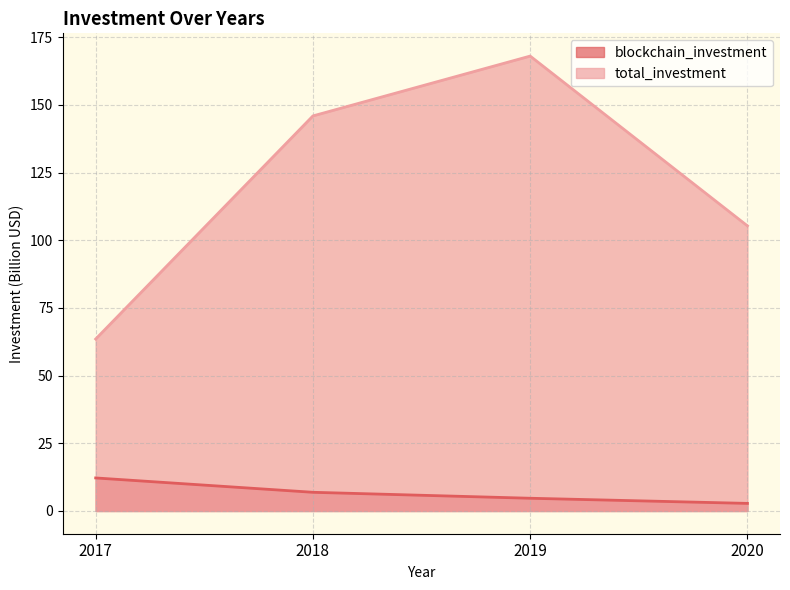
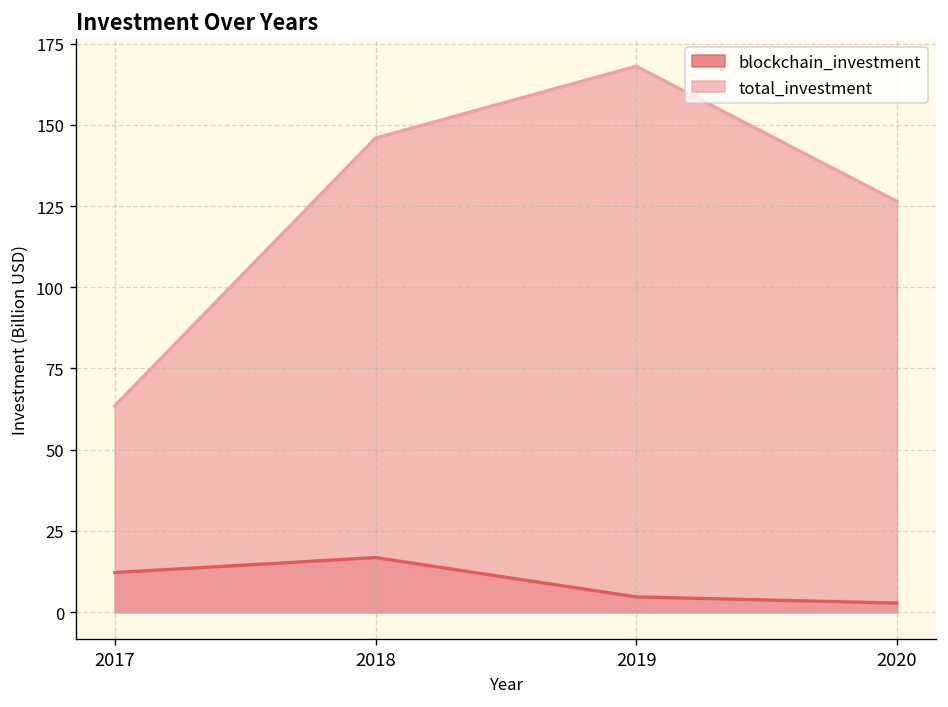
blockchain_investment, 2018: 7 -> 17
total_investment, 2020: 105 -> 126
